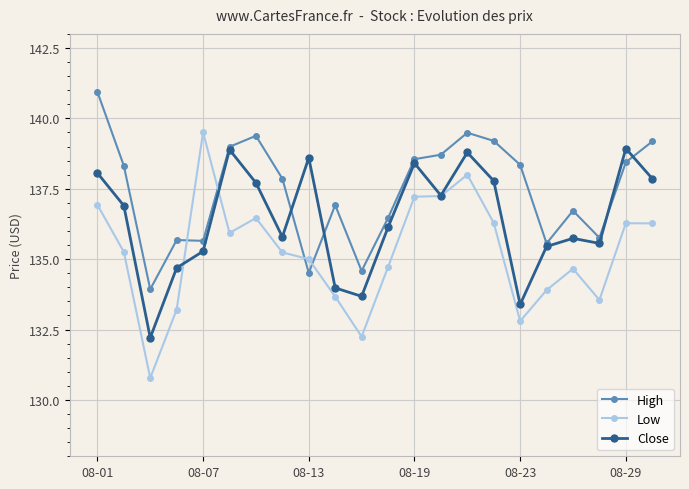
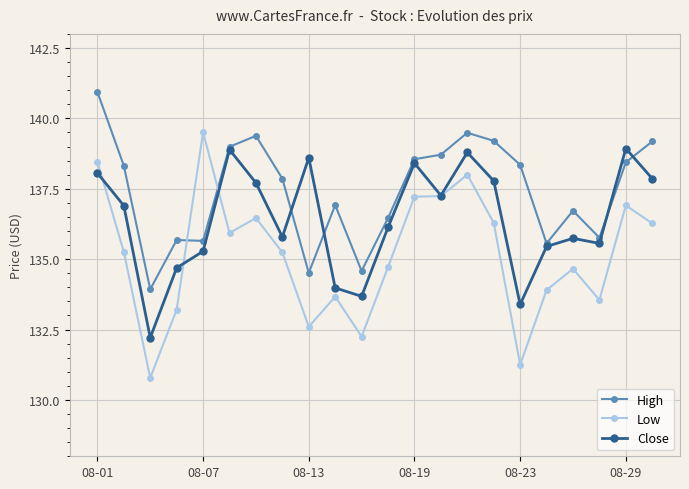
Low, 08-01: 136.9 -> 138.5
Low, 08-13: 135.0 -> 132.6
Low, 08-23: 132.8 -> 131.3
Low, 08-29: 136.3 -> 136.9
